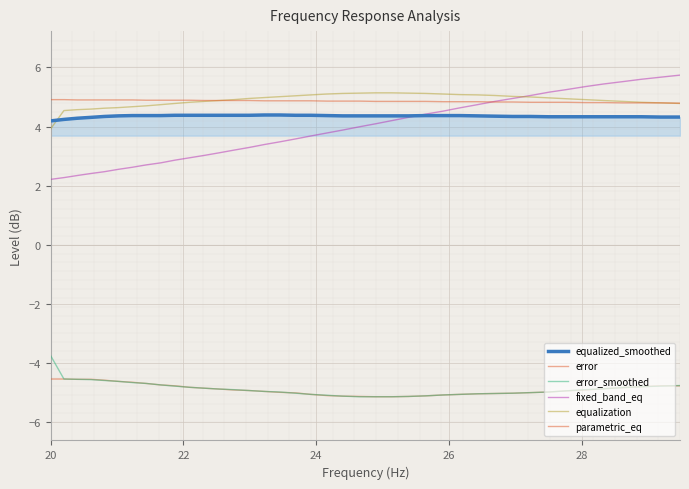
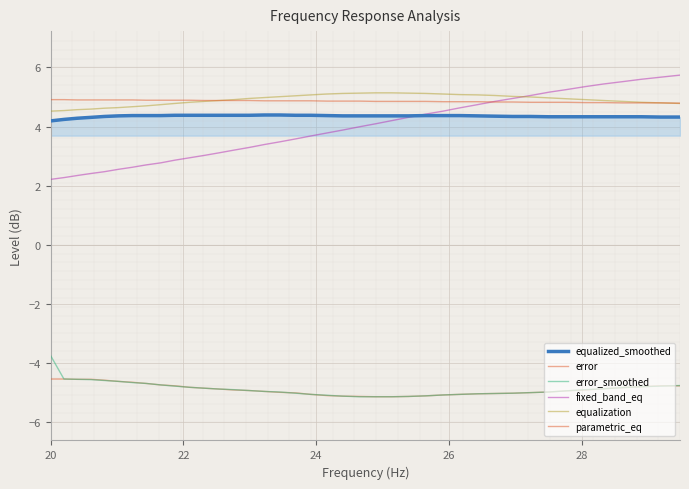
equalization, 20: 3.9 -> 4.5
